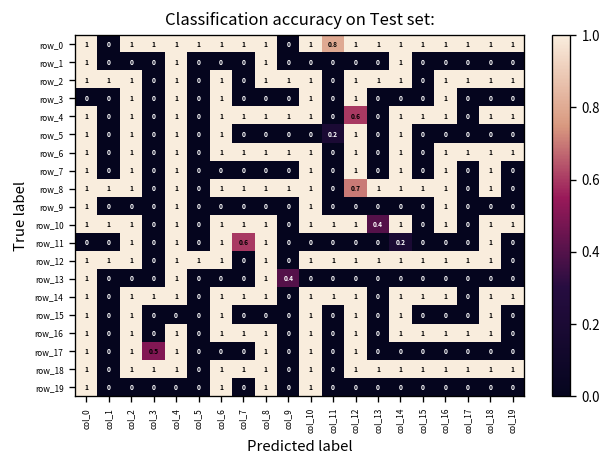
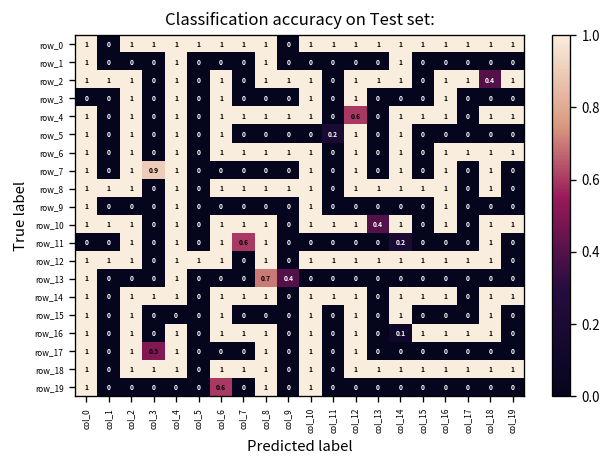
row_0, col_11: 0.8 -> 1
row_2, col_18: 1 -> 0.4
row_7, col_3: 0 -> 0.9
row_8, col_12: 0.7 -> 1
row_13, col_8: 1 -> 0.7
row_16, col_14: 1 -> 0.1
row_19, col_6: 1 -> 0.6
